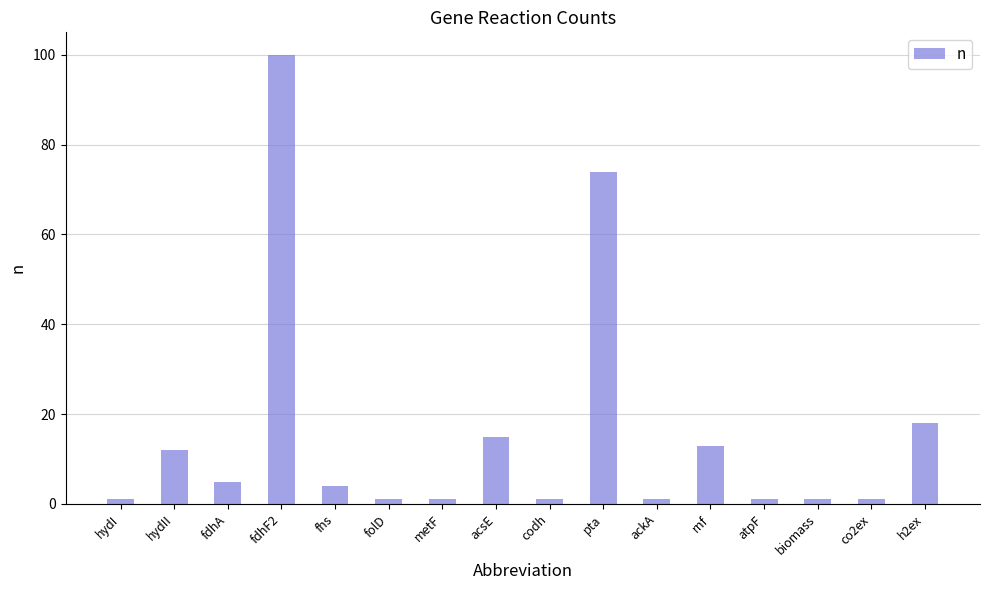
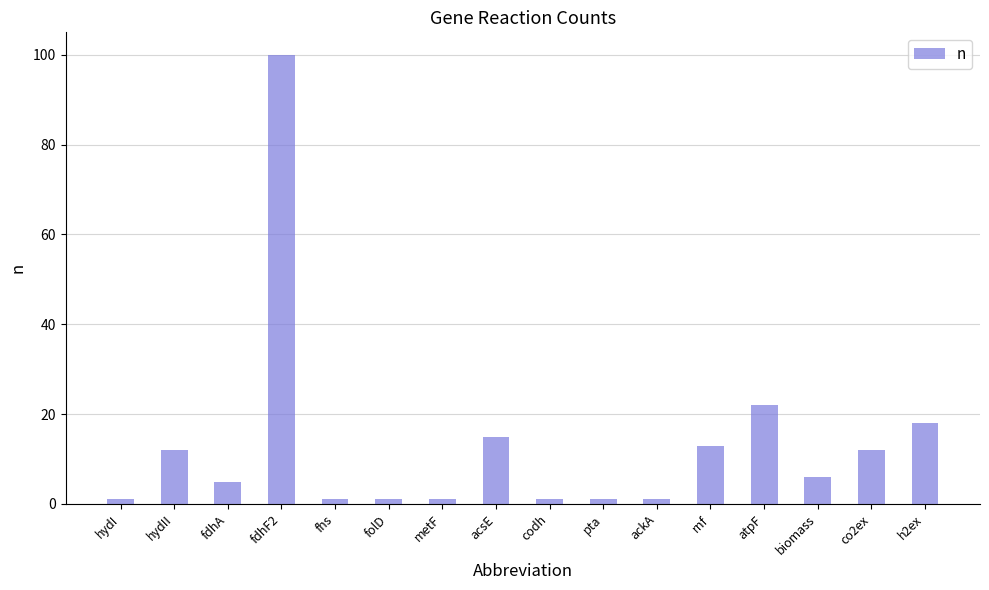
fhs: 4 -> 1
pta: 74 -> 1
atpF: 1 -> 22
biomass: 1 -> 6
co2ex: 1 -> 12
